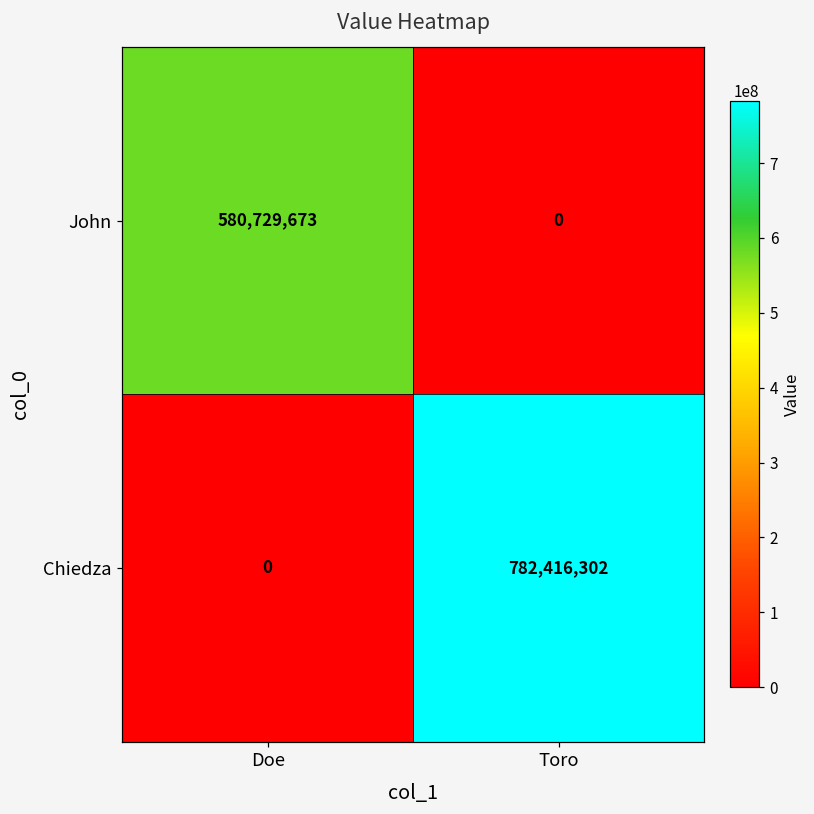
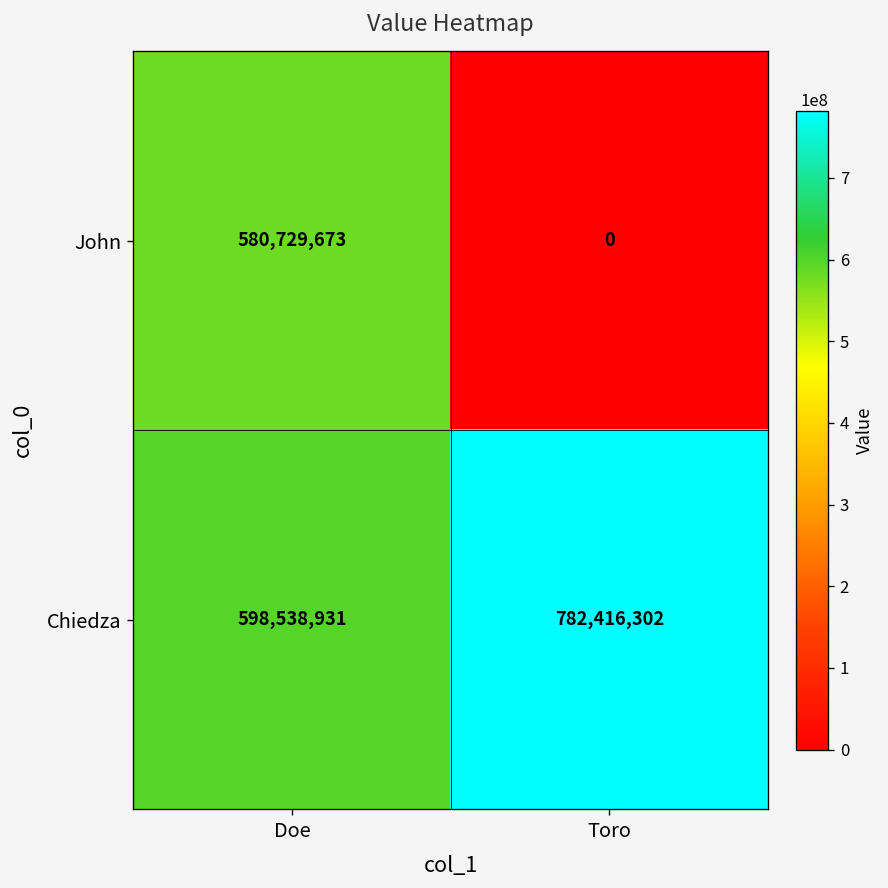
Chiedza, Doe: 0 -> 598,538,931
